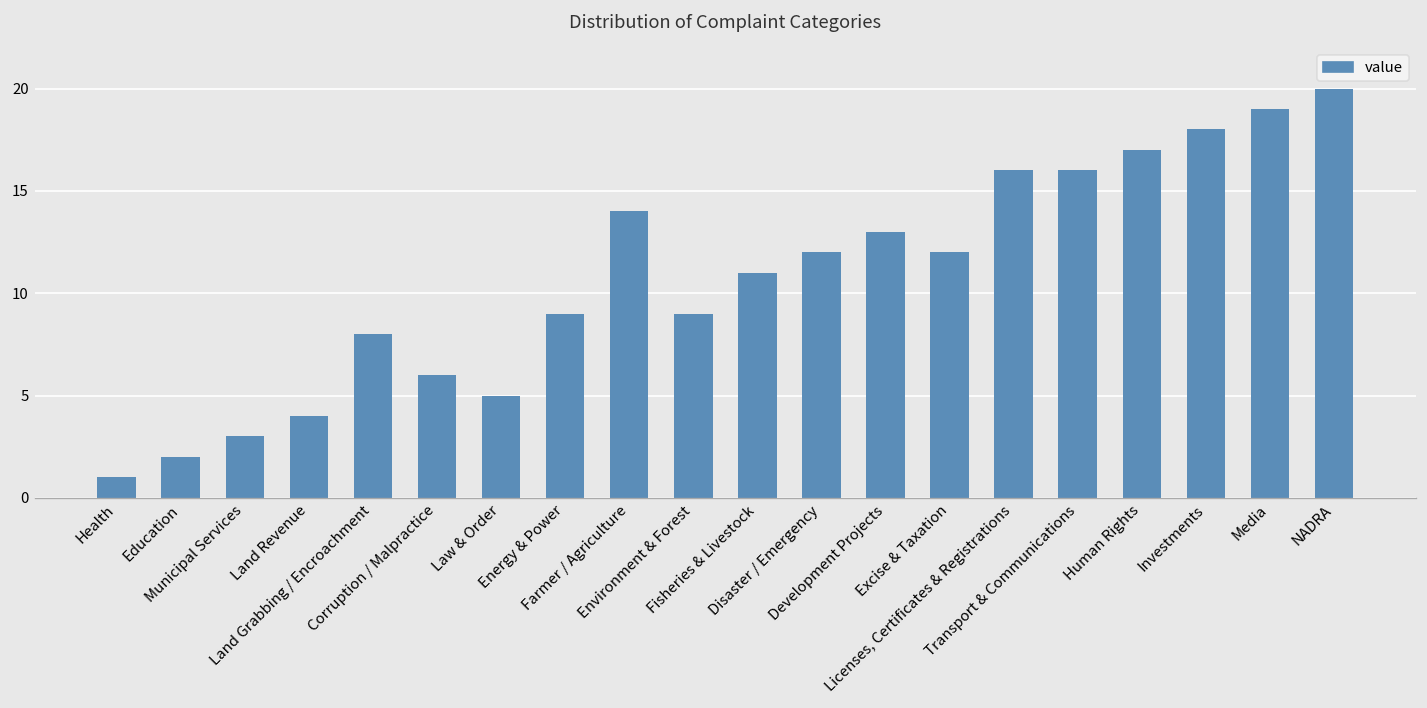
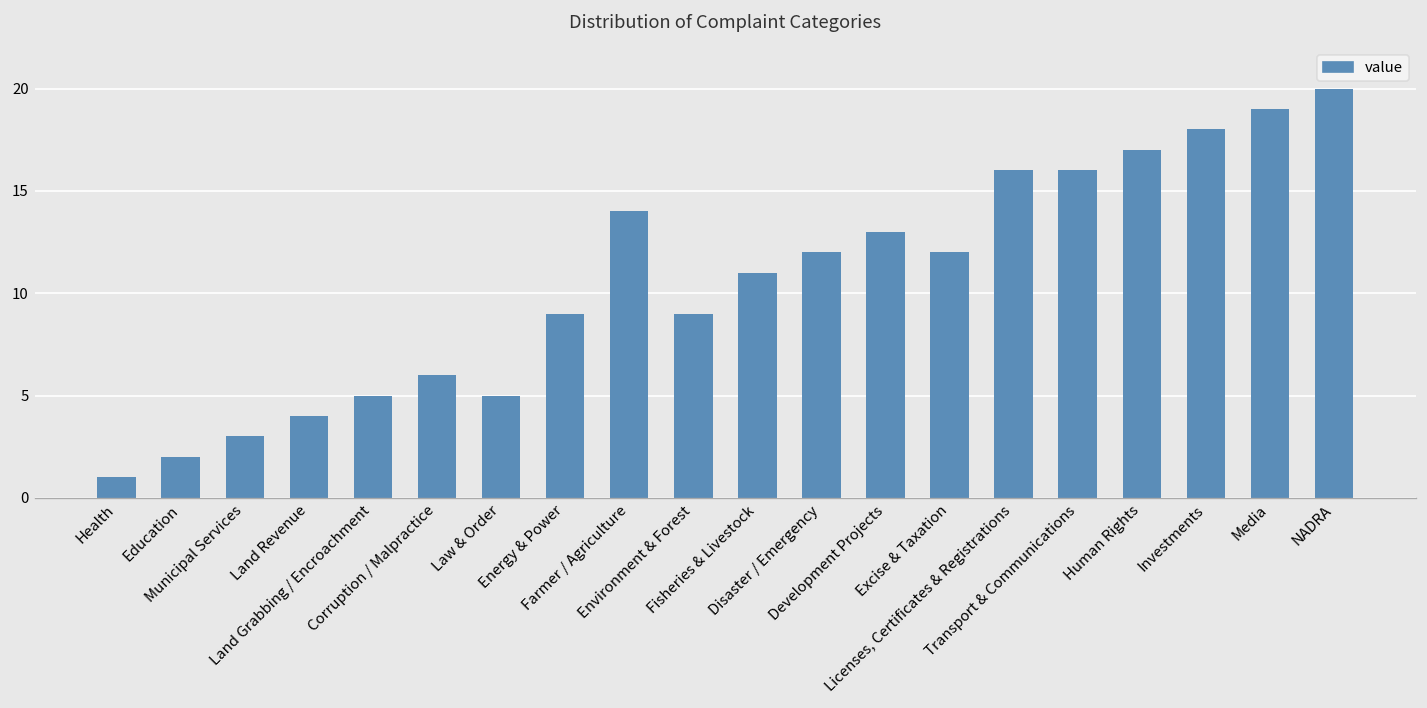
Land Grabbing / Encroachment: 8 -> 5
